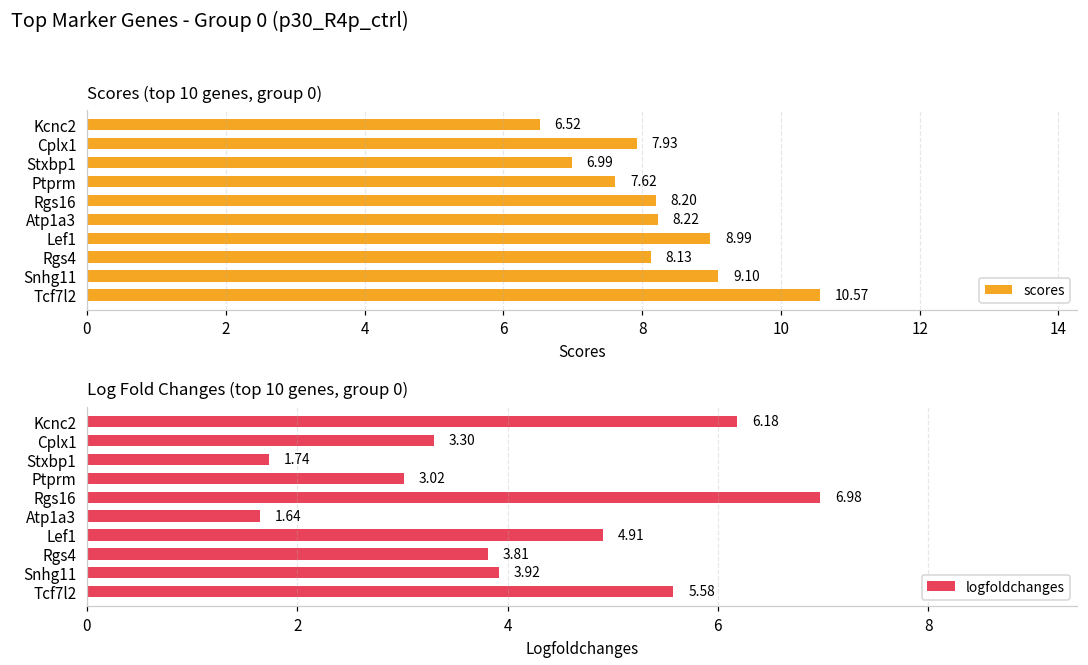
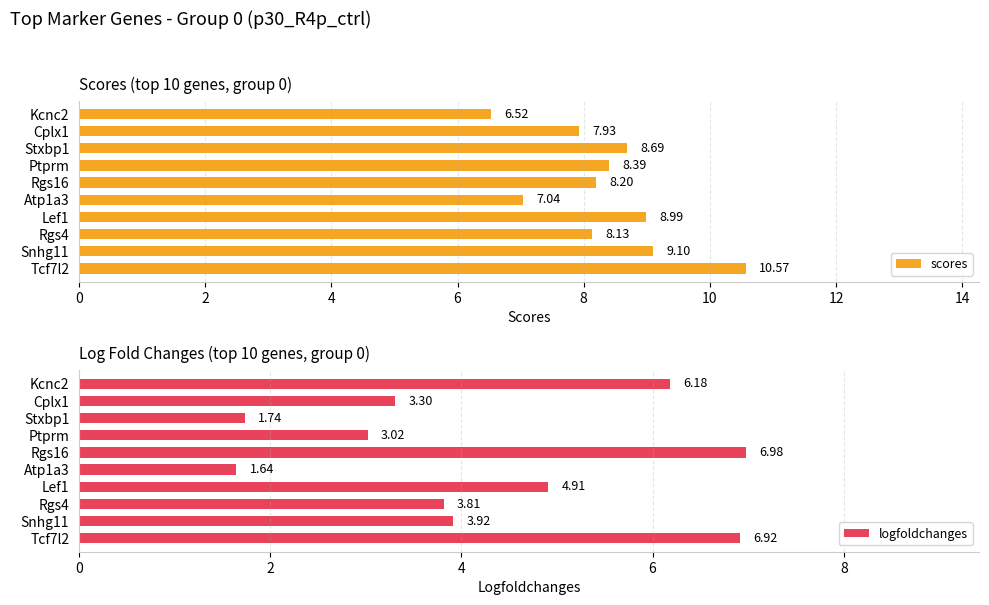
Scores (top 10 genes, group 0), Stxbp1: 6.99 -> 8.69
Scores (top 10 genes, group 0), Ptprm: 7.62 -> 8.39
Scores (top 10 genes, group 0), Atp1a3: 8.22 -> 7.04
Log Fold Changes (top 10 genes, group 0), Tcf7l2: 5.58 -> 6.92
